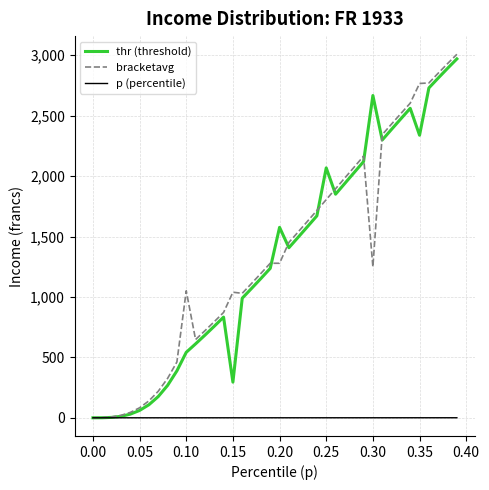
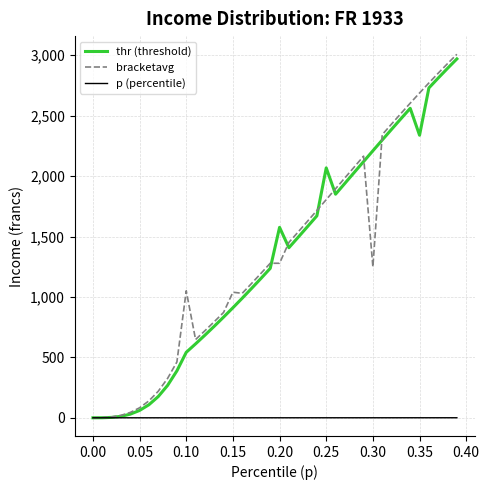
thr (threshold), 0.15: 300 -> 910
thr (threshold), 0.30: 2,670 -> 2,210
bracketavg, 0.35: 2,770 -> 2,690
